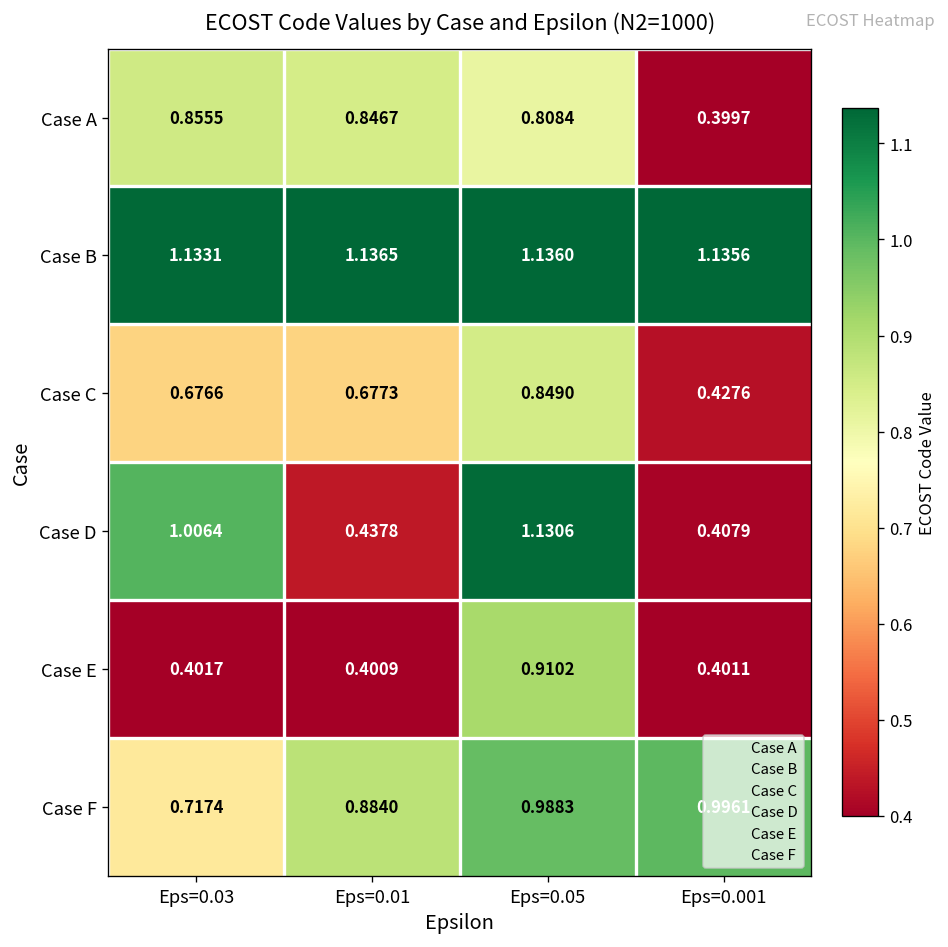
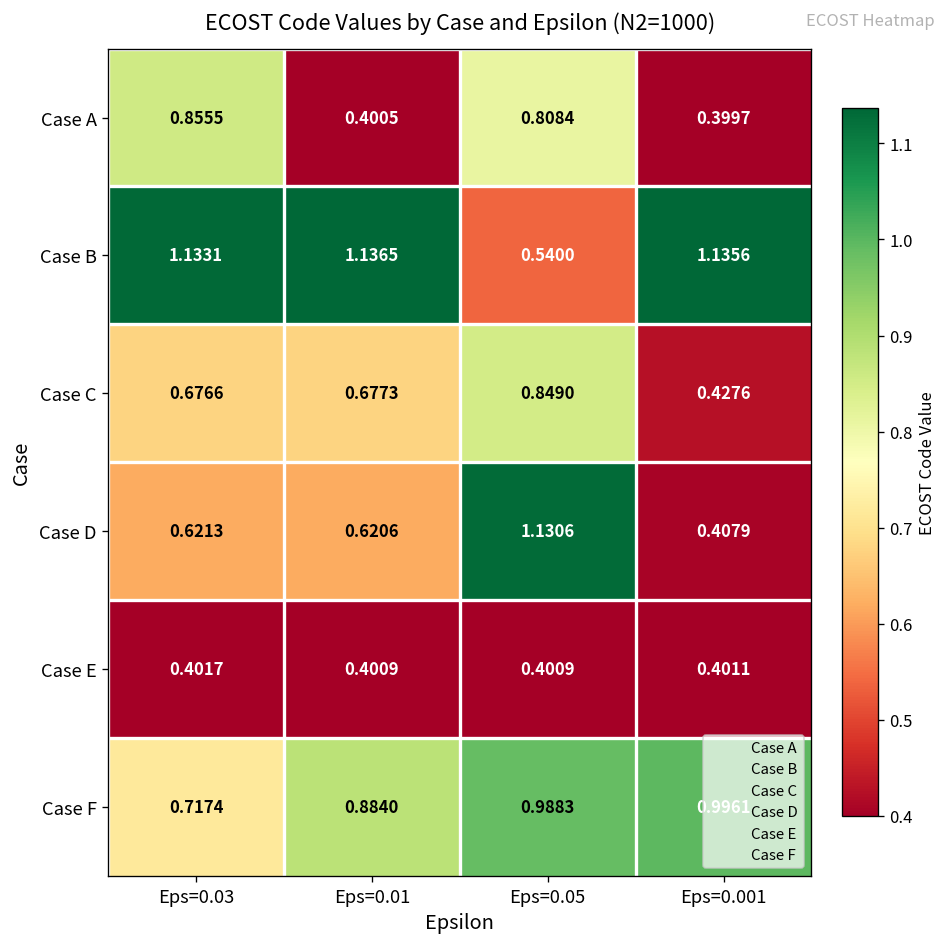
Case A, Eps=0.01: 0.8467 -> 0.4005
Case B, Eps=0.05: 1.1360 -> 0.5400
Case D, Eps=0.03: 1.0064 -> 0.6213
Case D, Eps=0.01: 0.4378 -> 0.6206
Case E, Eps=0.05: 0.9102 -> 0.4009
